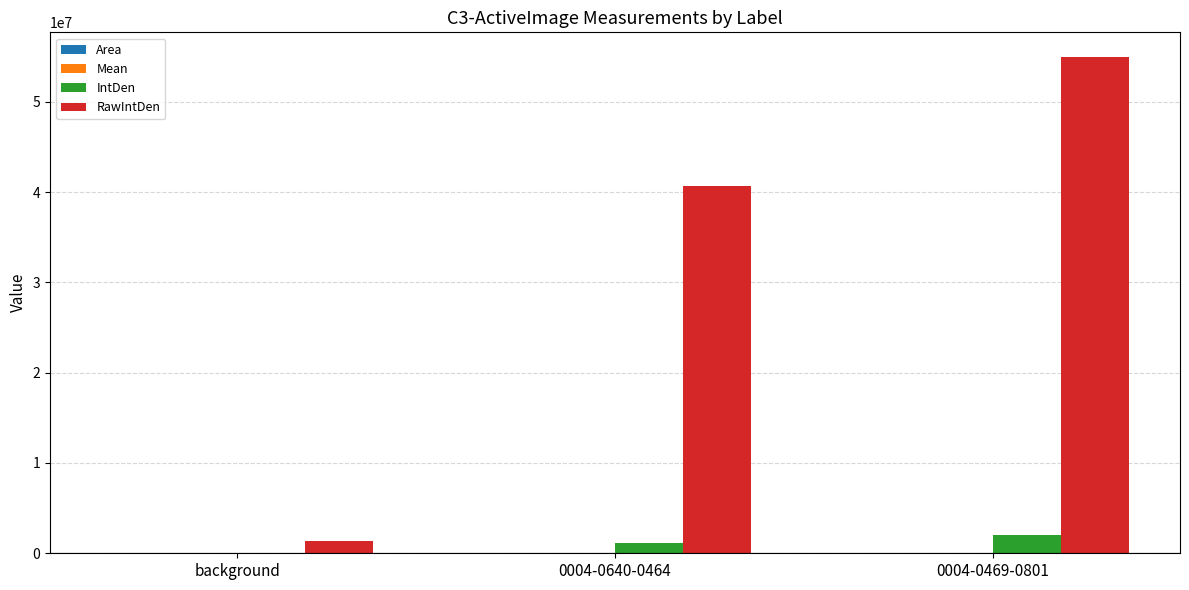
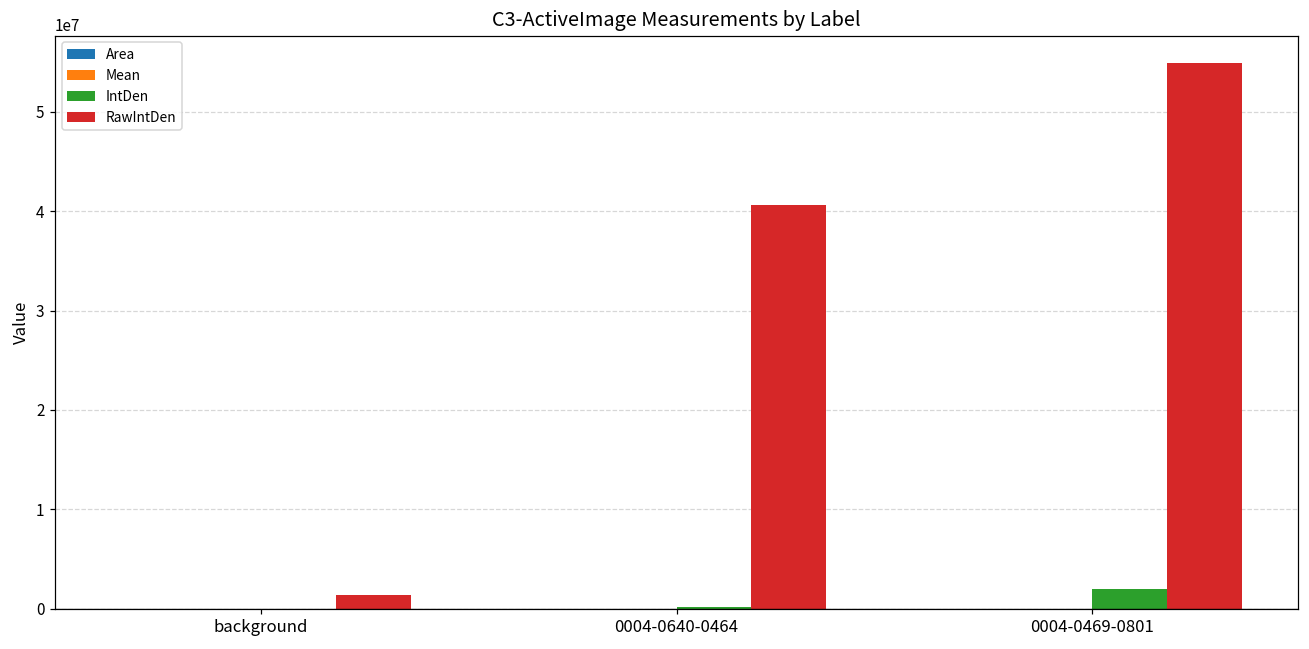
IntDen, 0004-0640-0464: 1000000 -> 0
